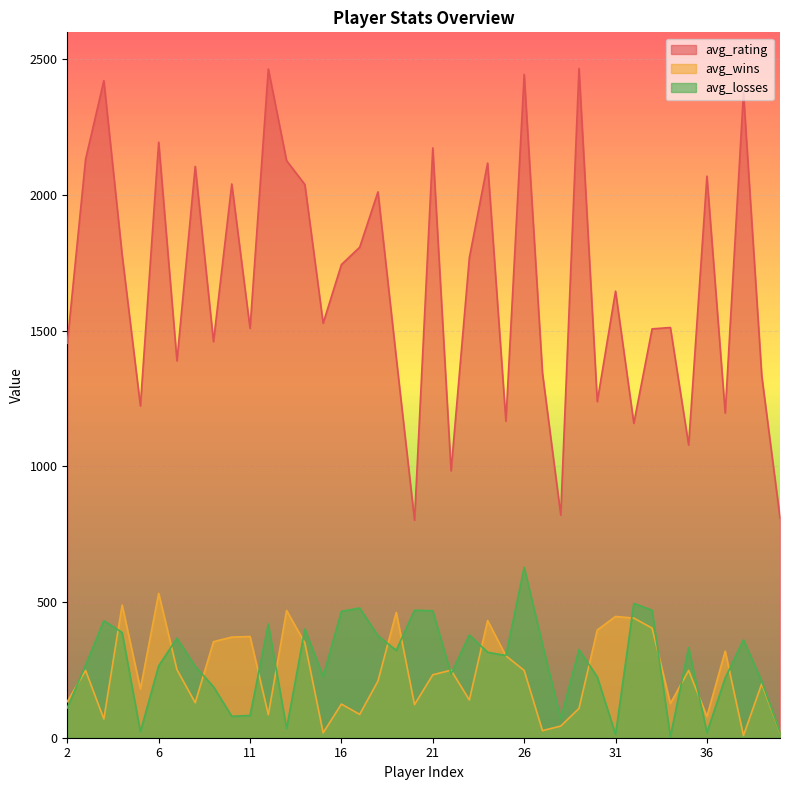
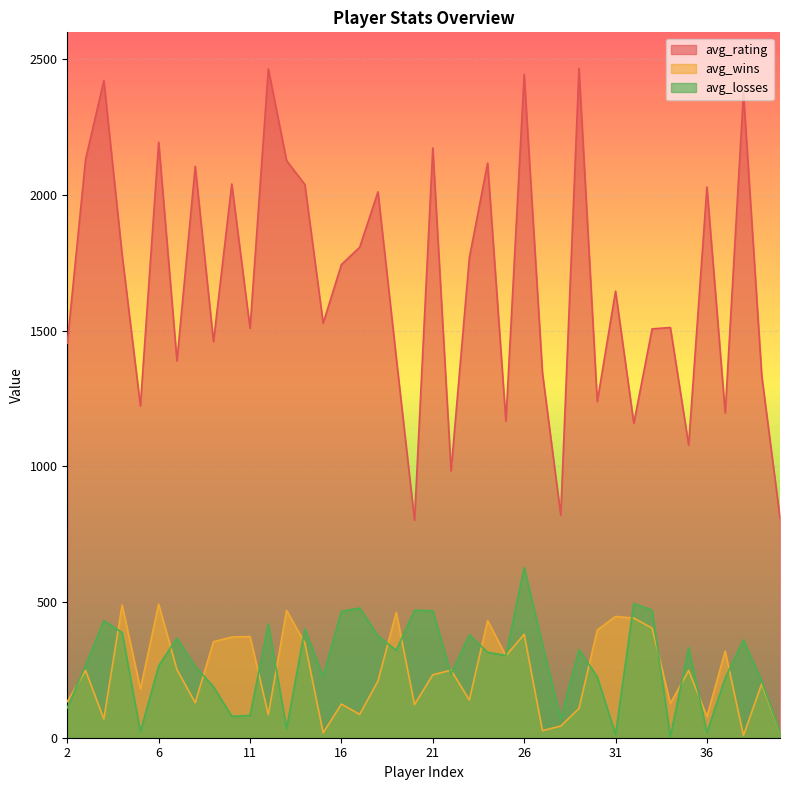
avg_wins, 6: 530 -> 490
avg_wins, 26: 250 -> 380
avg_rating, 36: 2070 -> 2030
